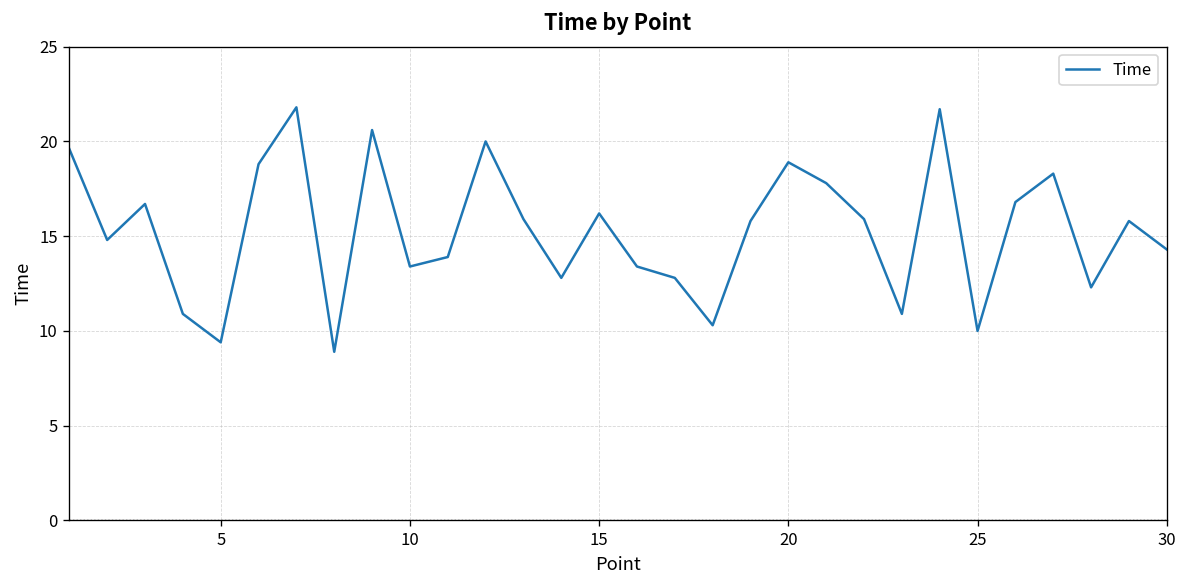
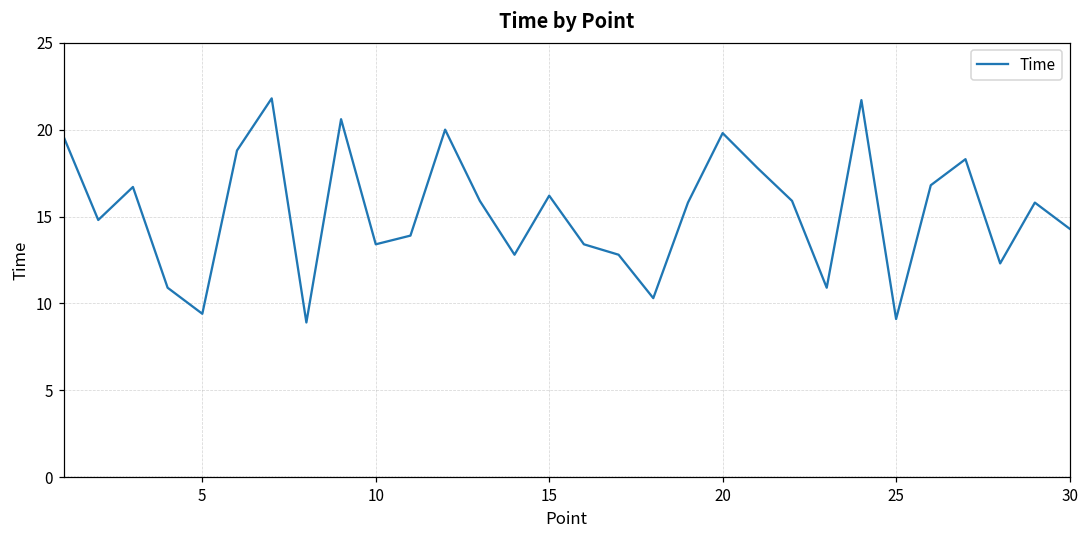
20: 18.9 -> 19.8
25: 10.0 -> 9.1
